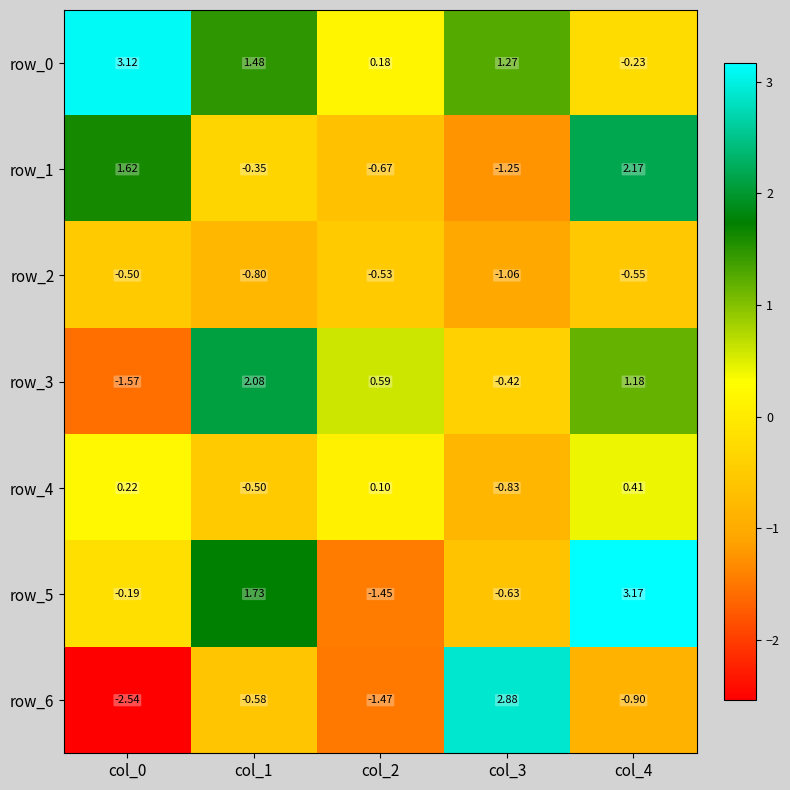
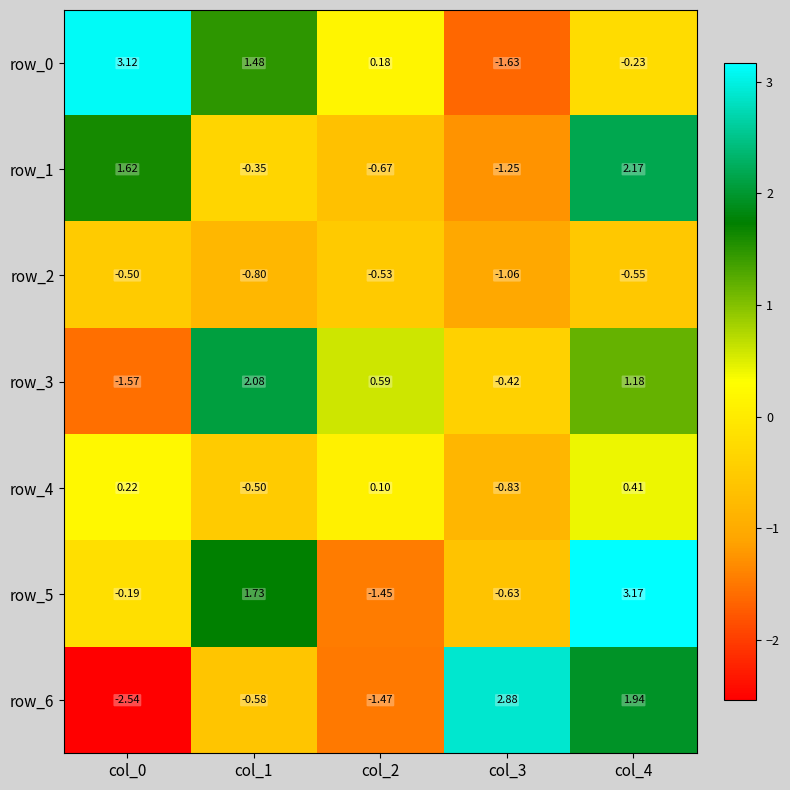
row_0, col_3: 1.27 -> -1.63
row_6, col_4: -0.90 -> 1.94
